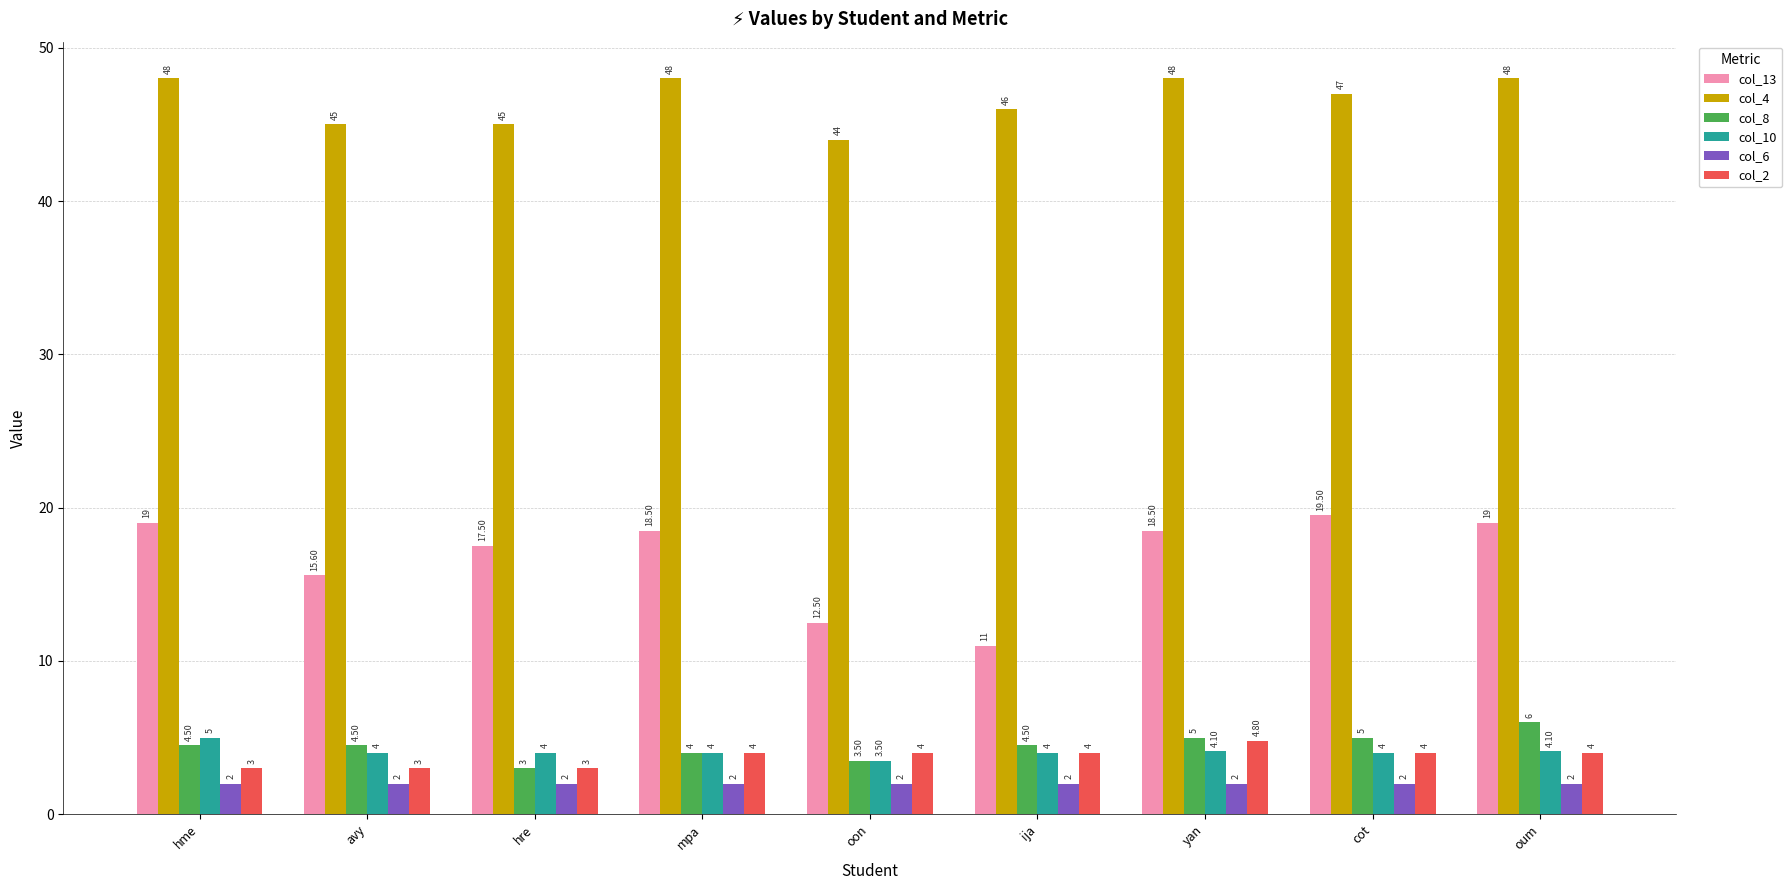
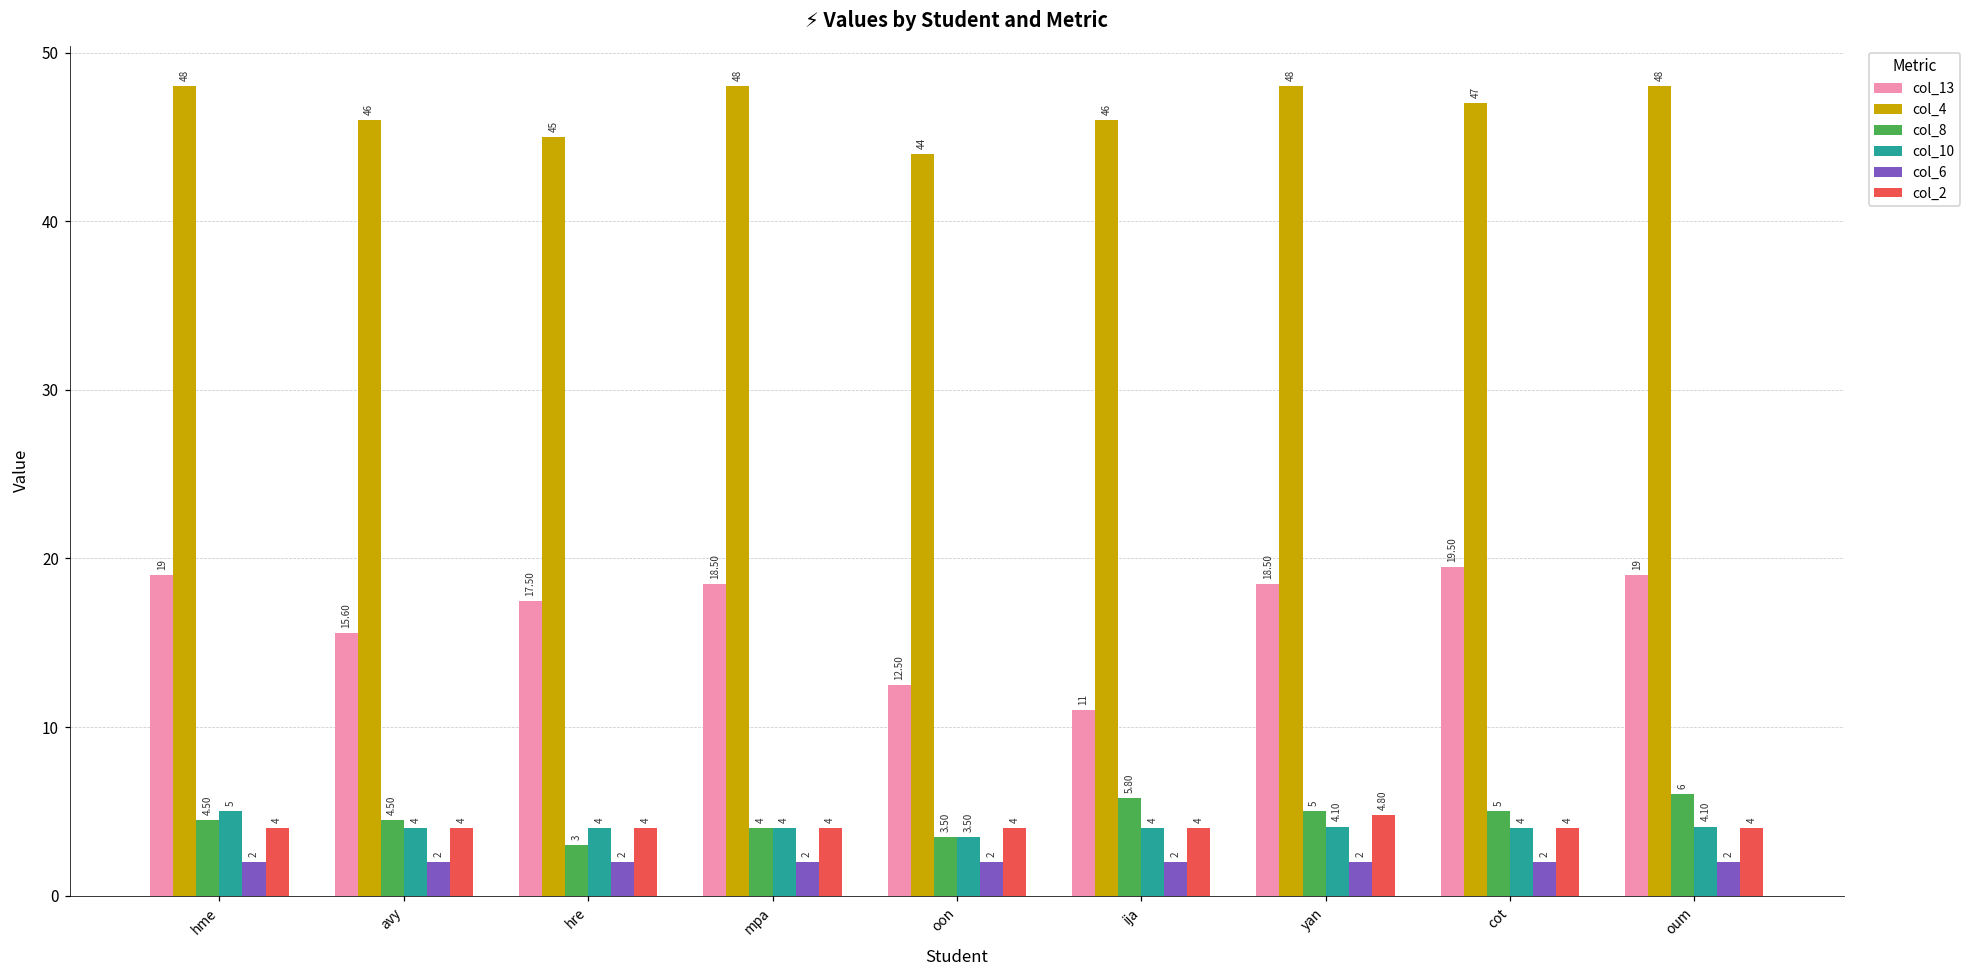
col_2, hme: 3 -> 4
col_4, avy: 45 -> 46
col_2, avy: 3 -> 4
col_2, hre: 3 -> 4
col_8, ija: 4.50 -> 5.80
